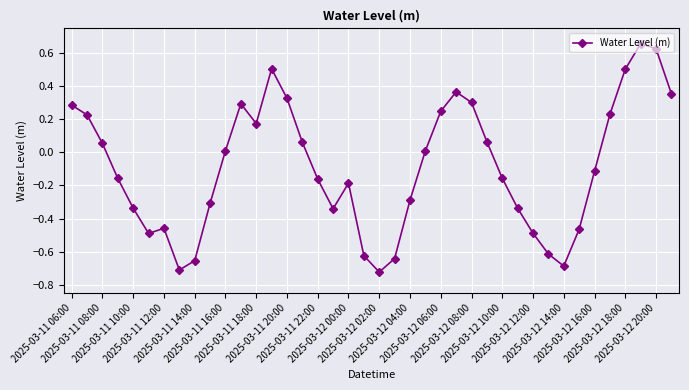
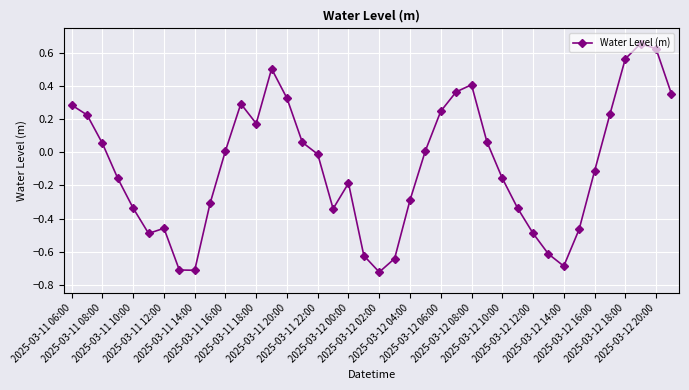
2025-03-11 14:00: -0.65 -> -0.71
2025-03-11 22:00: -0.16 -> -0.01
2025-03-12 08:00: 0.30 -> 0.41
2025-03-12 18:00: 0.50 -> 0.57
